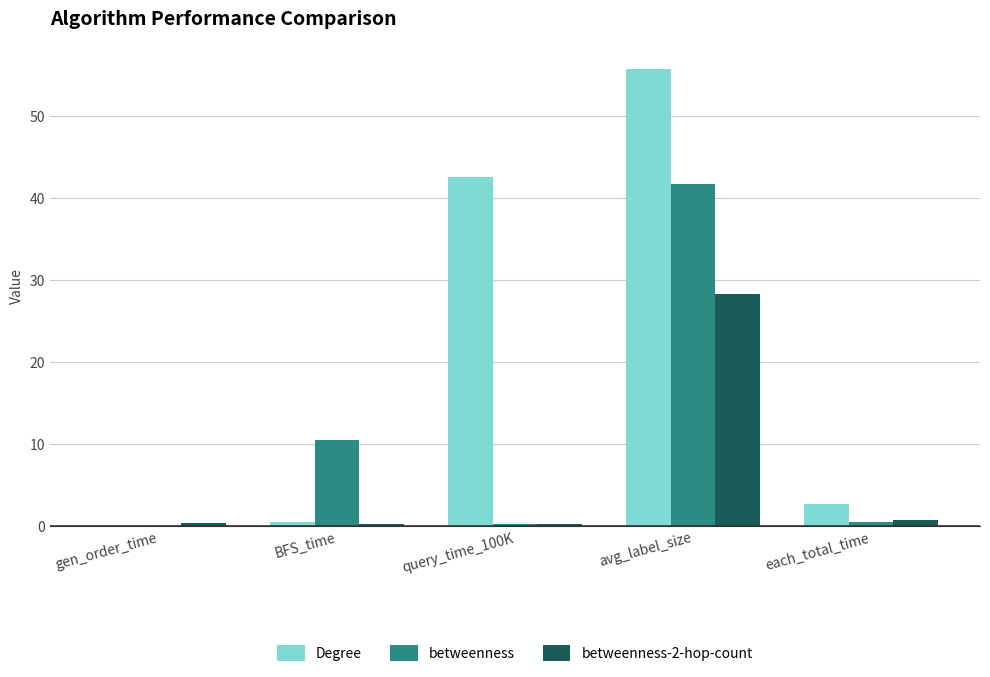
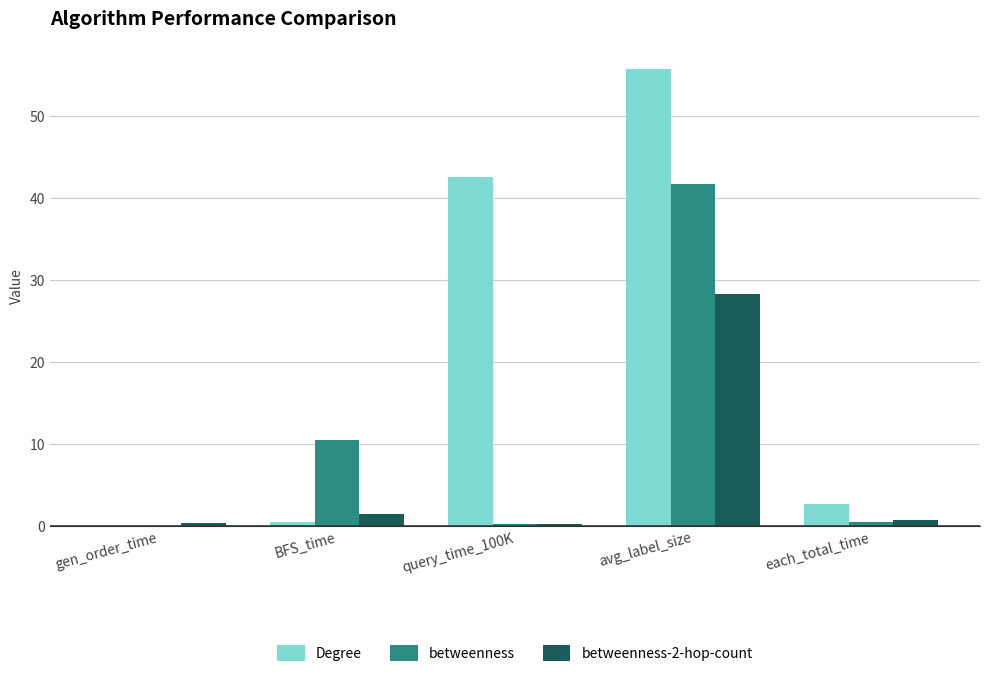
betweenness-2-hop-count, BFS_time: 0 -> 1
